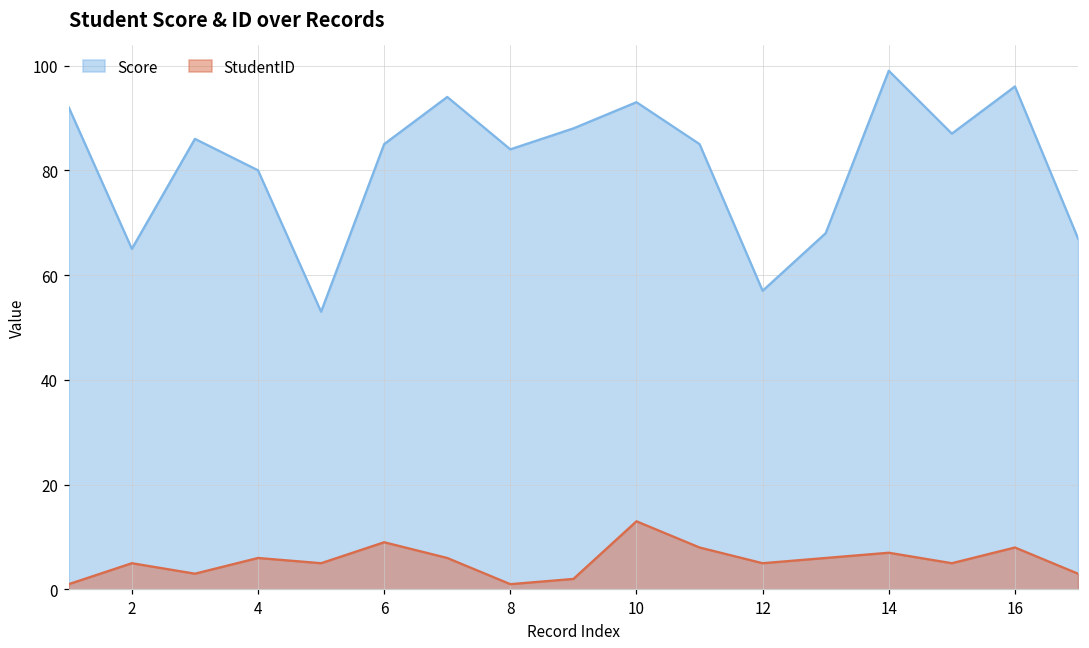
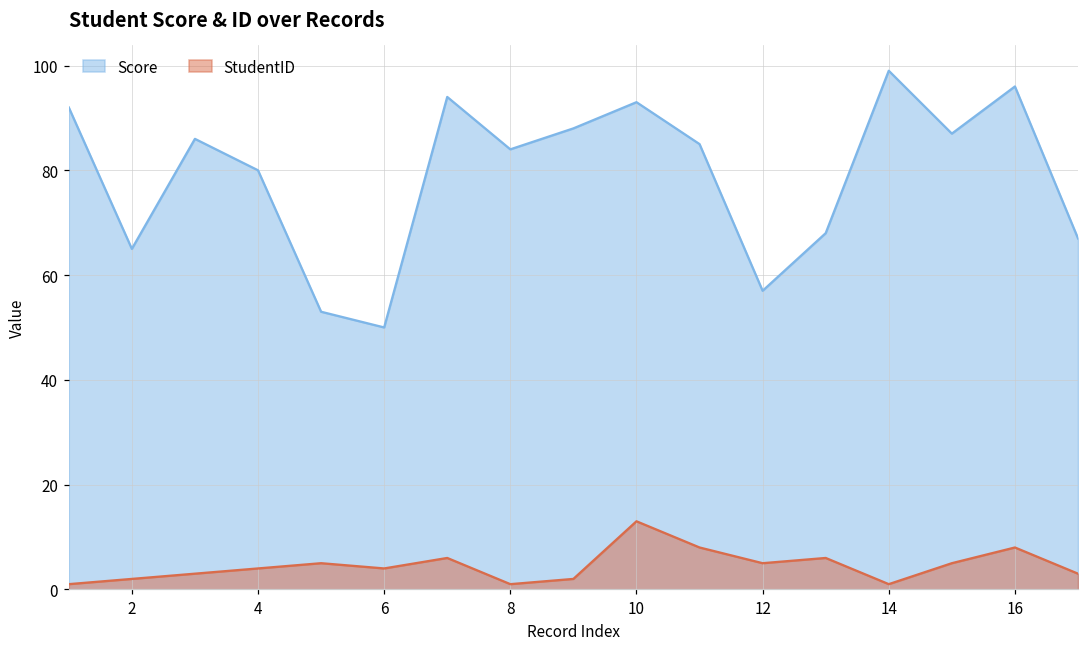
StudentID, 2: 5 -> 2
StudentID, 4: 6 -> 4
Score, 6: 85 -> 50
StudentID, 6: 9 -> 4
StudentID, 14: 7 -> 1
